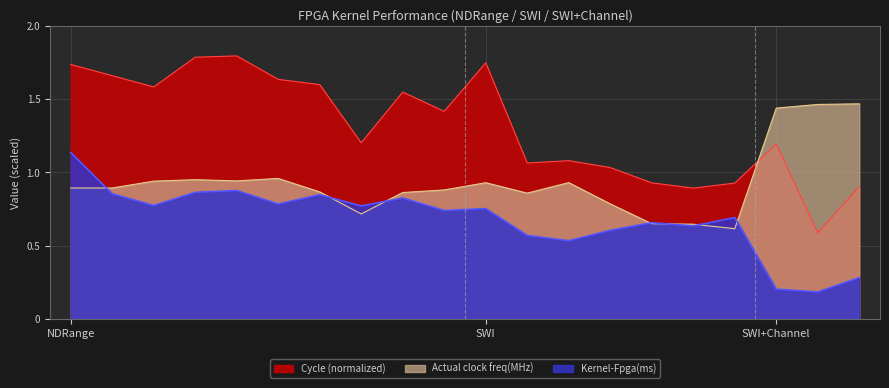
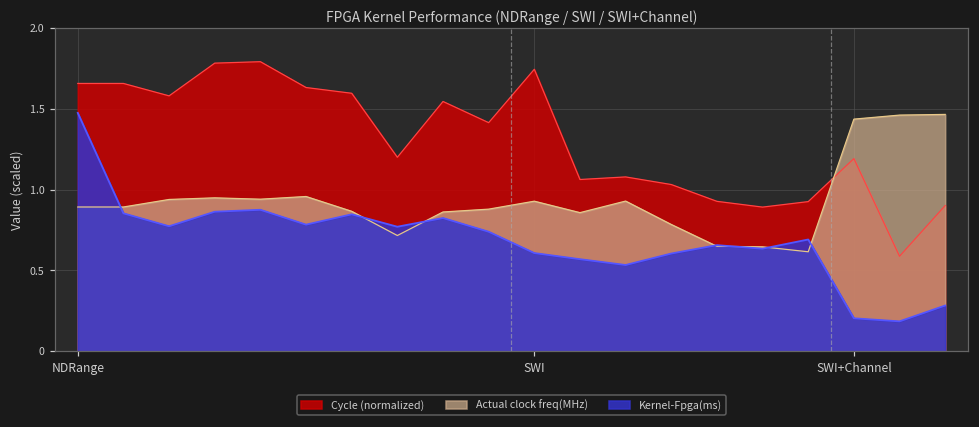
Cycle (normalized), NDRange: 1.73 -> 1.66
Kernel-Fpga(ms), NDRange: 1.14 -> 1.48
Kernel-Fpga(ms), SWI: 0.75 -> 0.61
